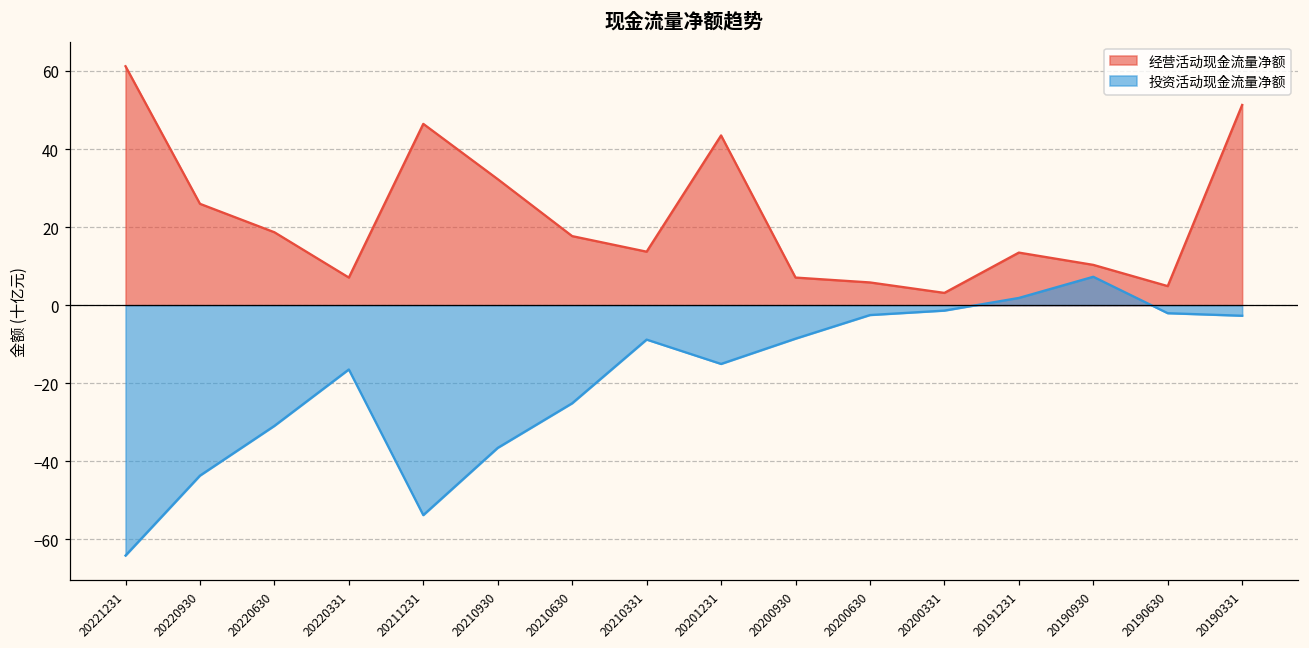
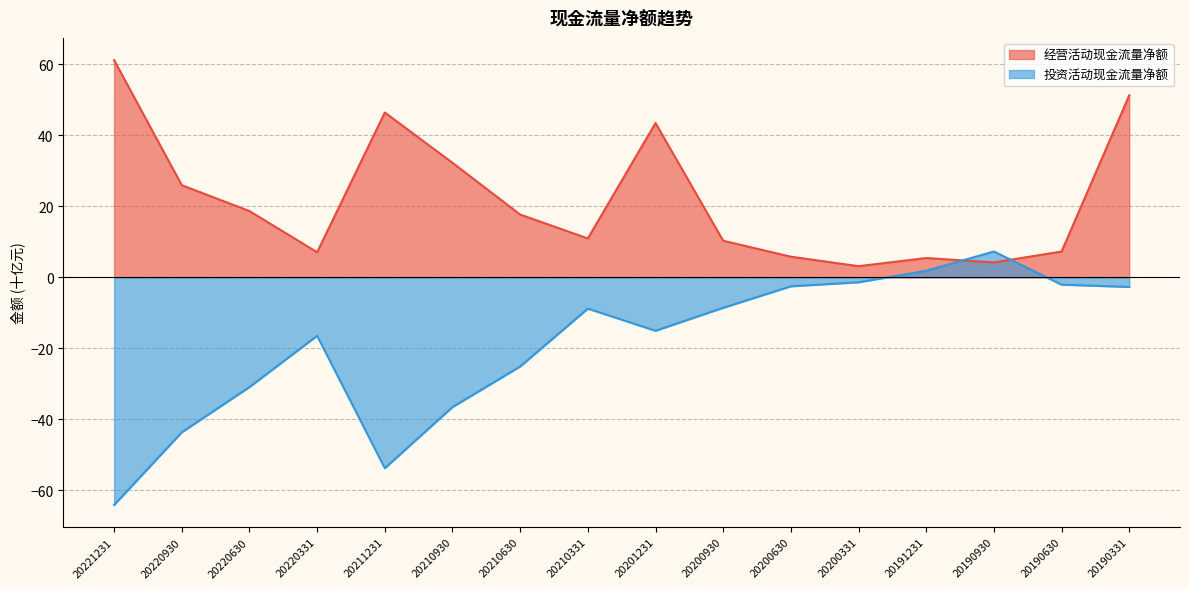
经营活动现金流量净额, 20210331: 14 -> 11
经营活动现金流量净额, 20200930: 7 -> 10
经营活动现金流量净额, 20191231: 13 -> 5
经营活动现金流量净额, 20190930: 10 -> 4
经营活动现金流量净额, 20190630: 5 -> 7
